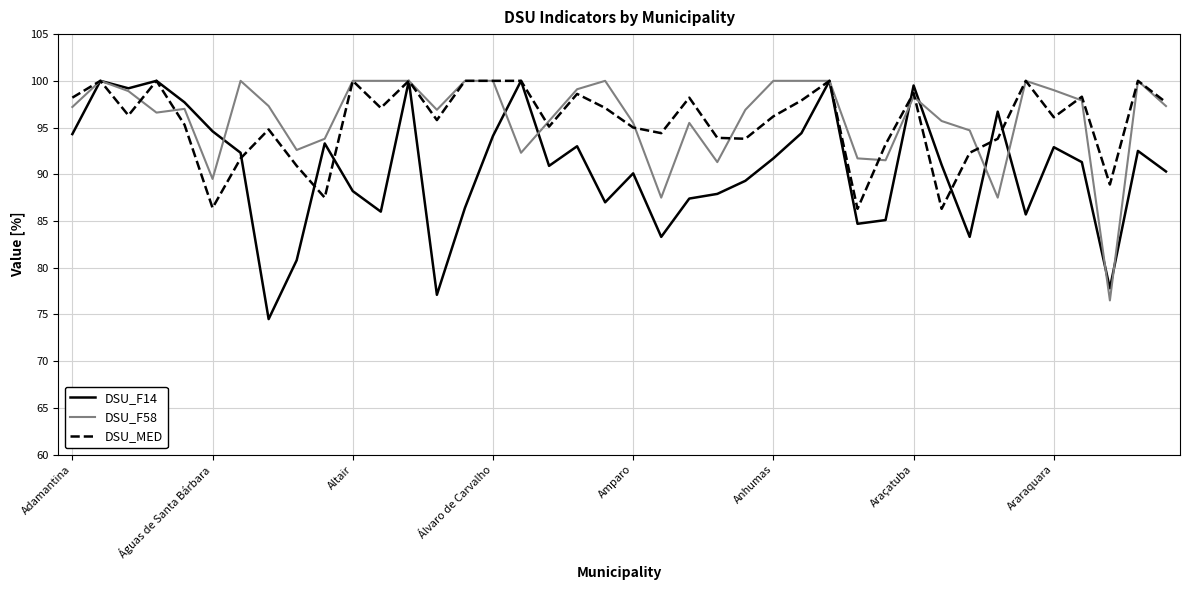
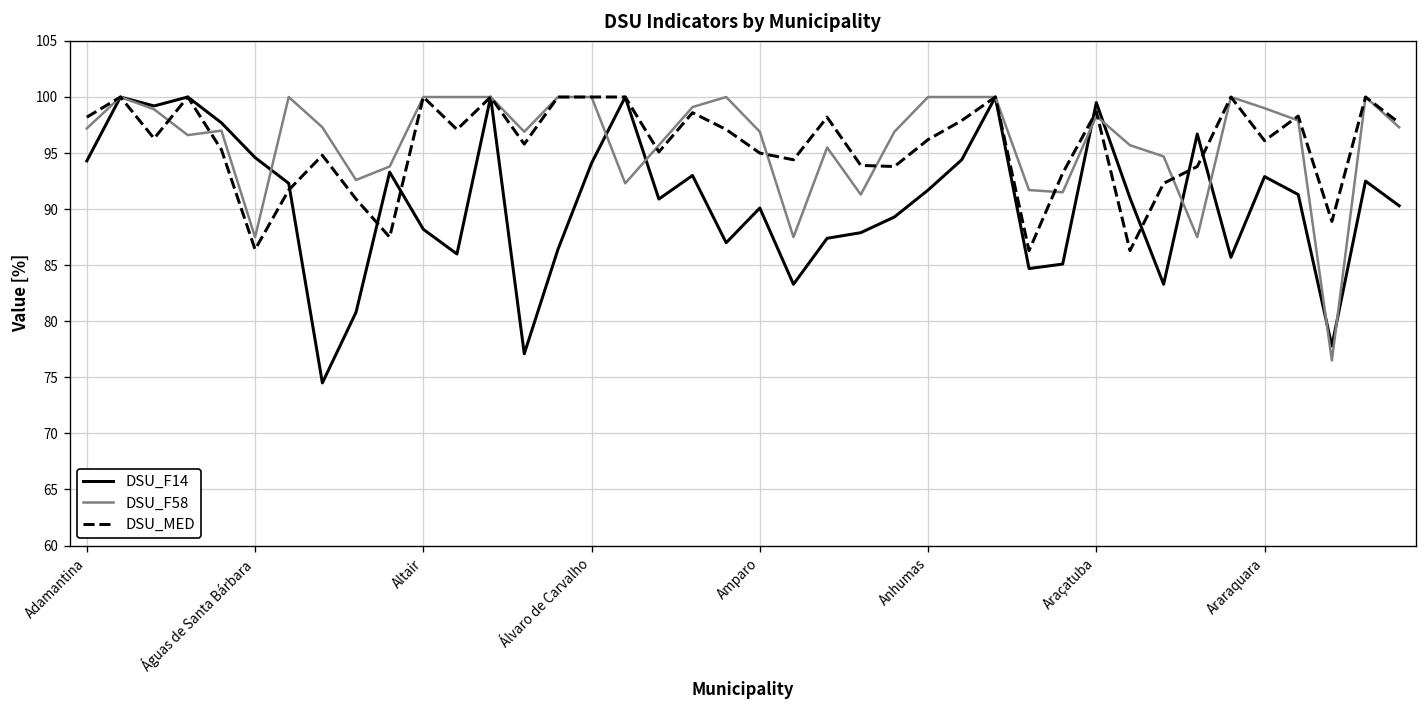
DSU_F58, Águas de Santa Bárbara: 90 -> 88
DSU_F58, Amparo: 96 -> 97
